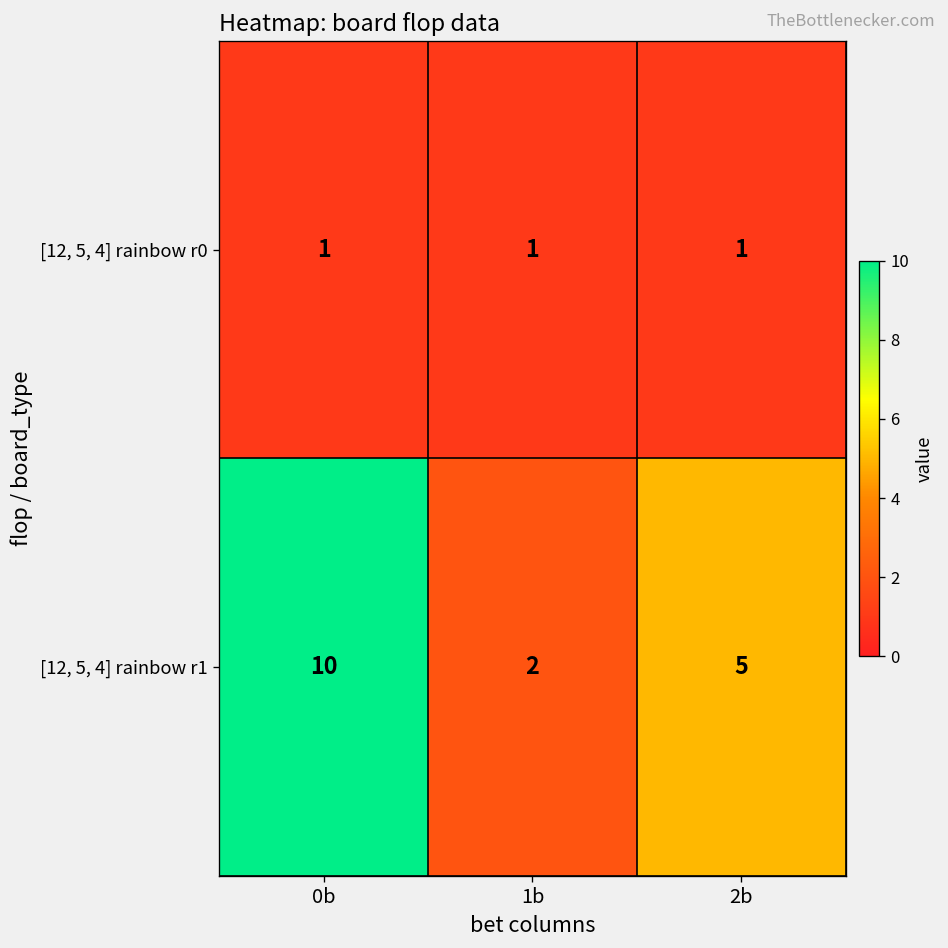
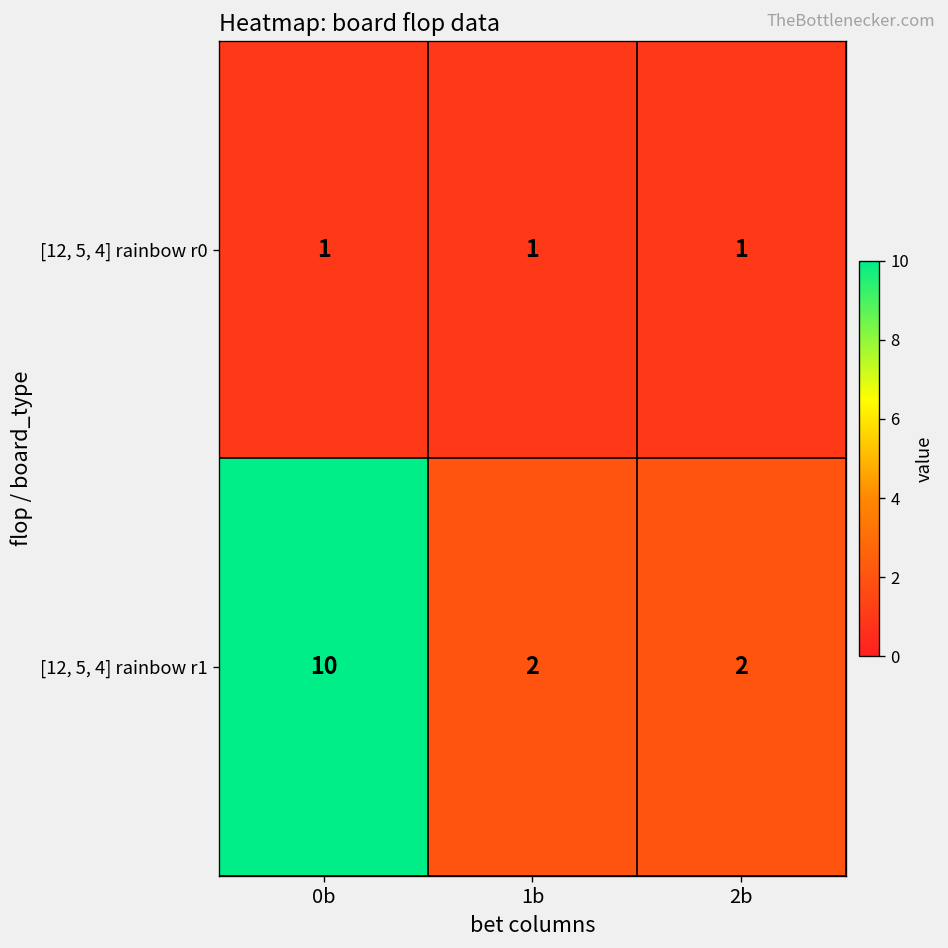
[12, 5, 4] rainbow r1, 2b: 5 -> 2
